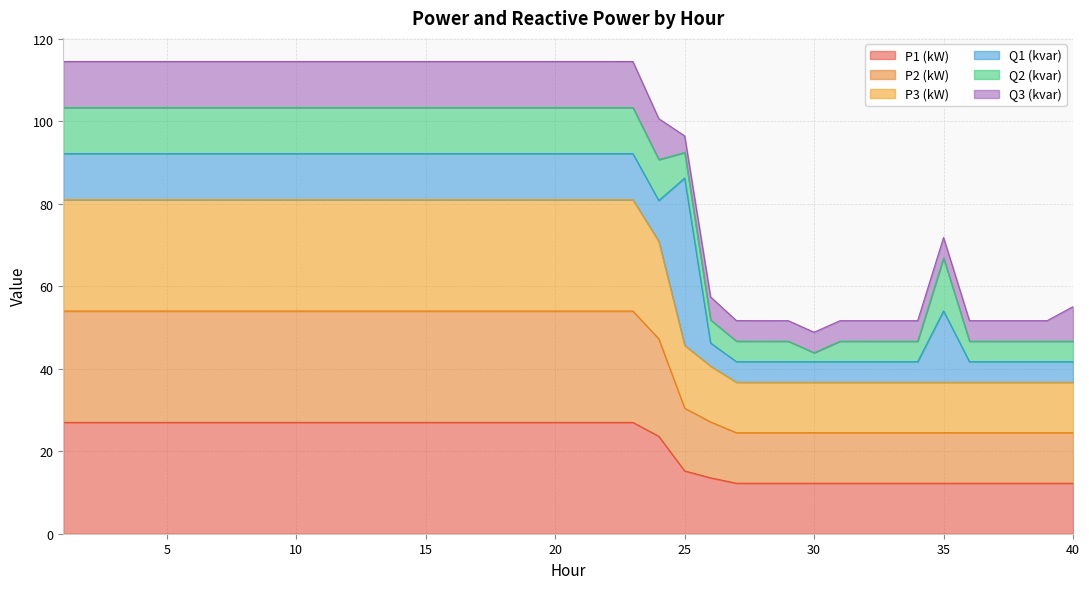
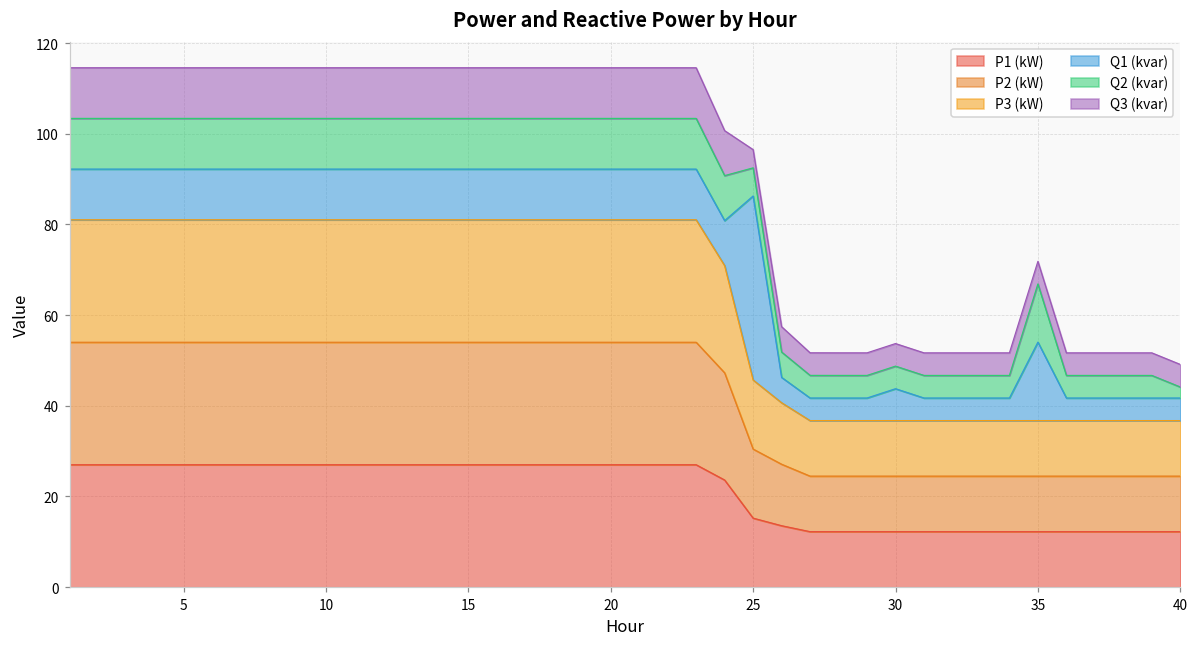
Q1 (kvar), 30: 5 -> 7
Q2 (kvar), 30: 2 -> 5
Q2 (kvar), 40: 5 -> 2
Q3 (kvar), 40: 8 -> 5
